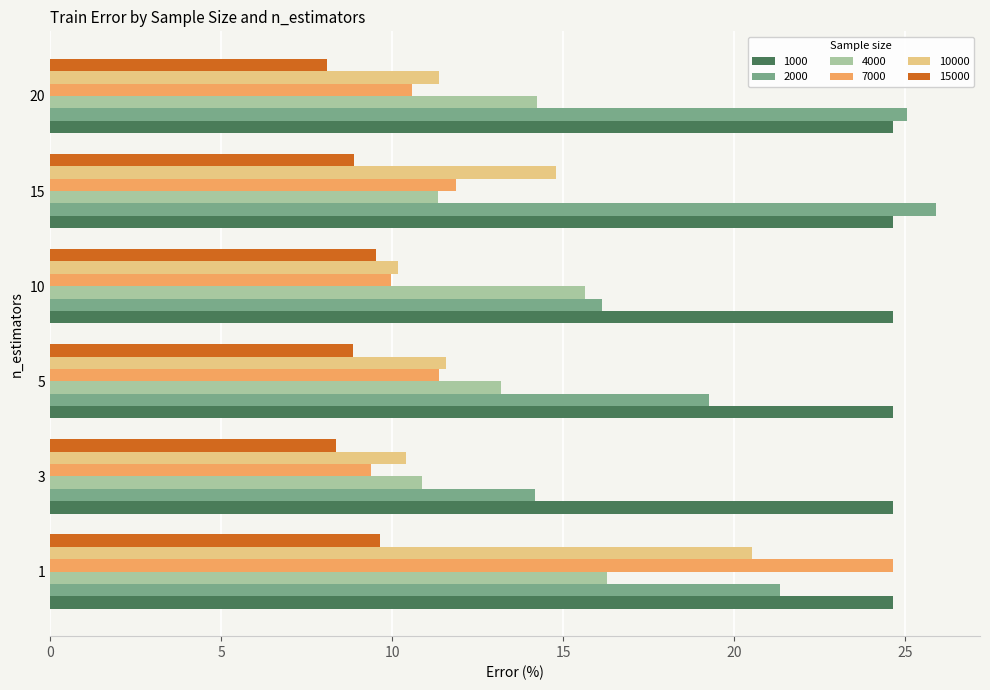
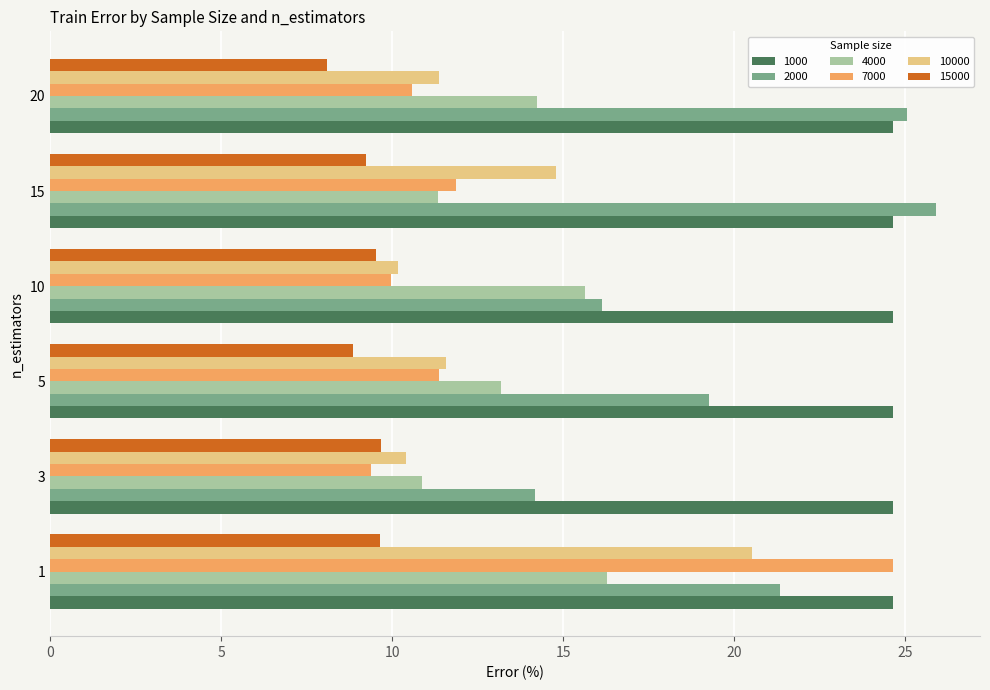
15000, 15: 8.9 -> 9.2
15000, 3: 8.4 -> 9.7
